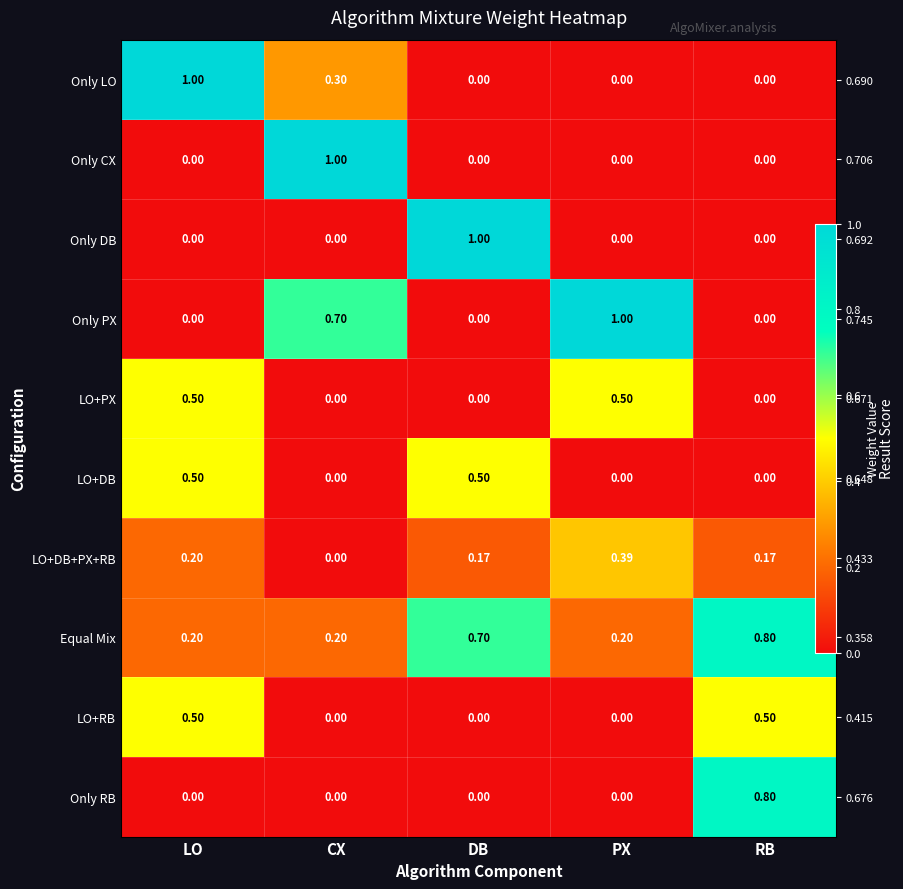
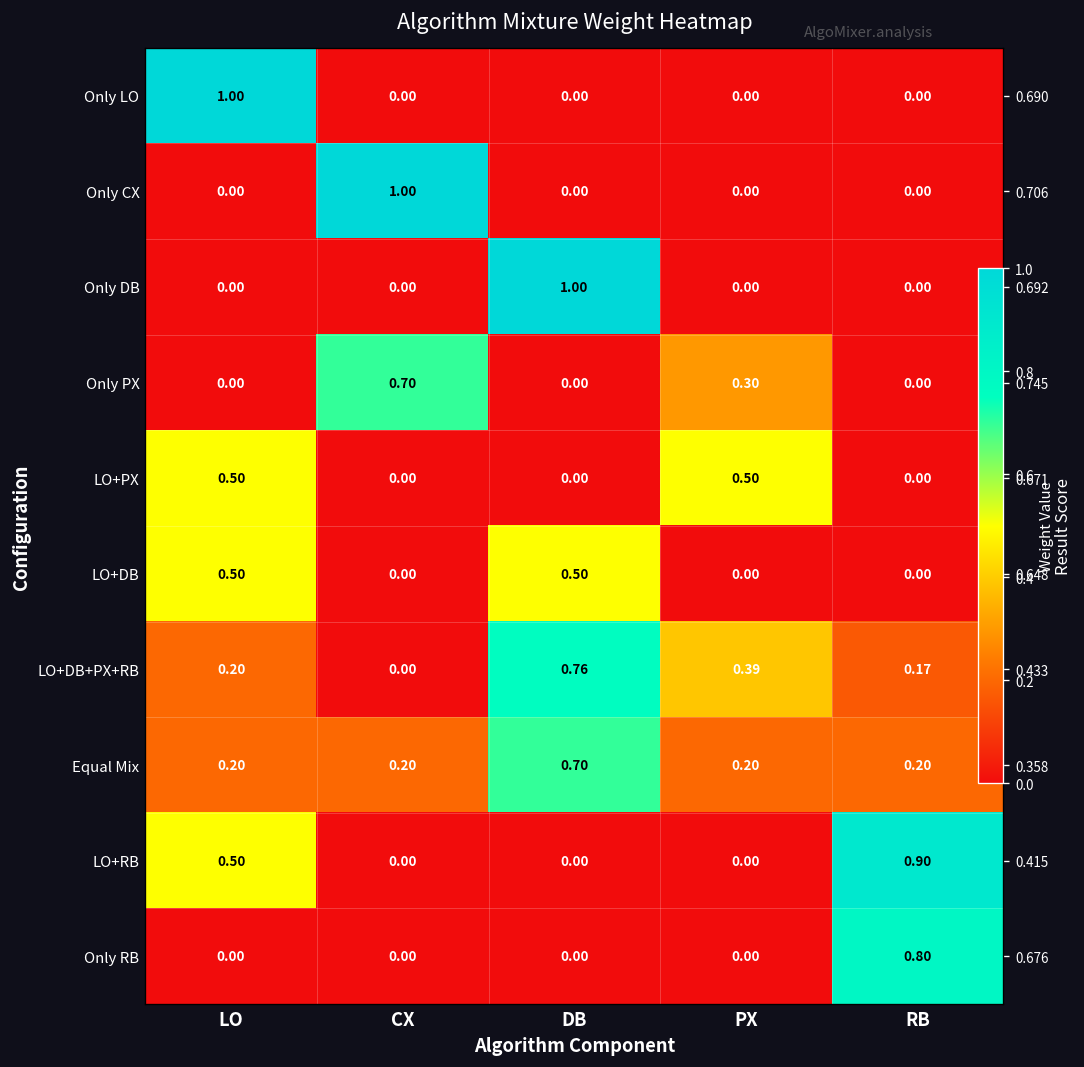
Only LO, CX: 0.30 -> 0.00
Only PX, PX: 1.00 -> 0.30
LO+DB+PX+RB, DB: 0.17 -> 0.76
Equal Mix, RB: 0.80 -> 0.20
LO+RB, RB: 0.50 -> 0.90
